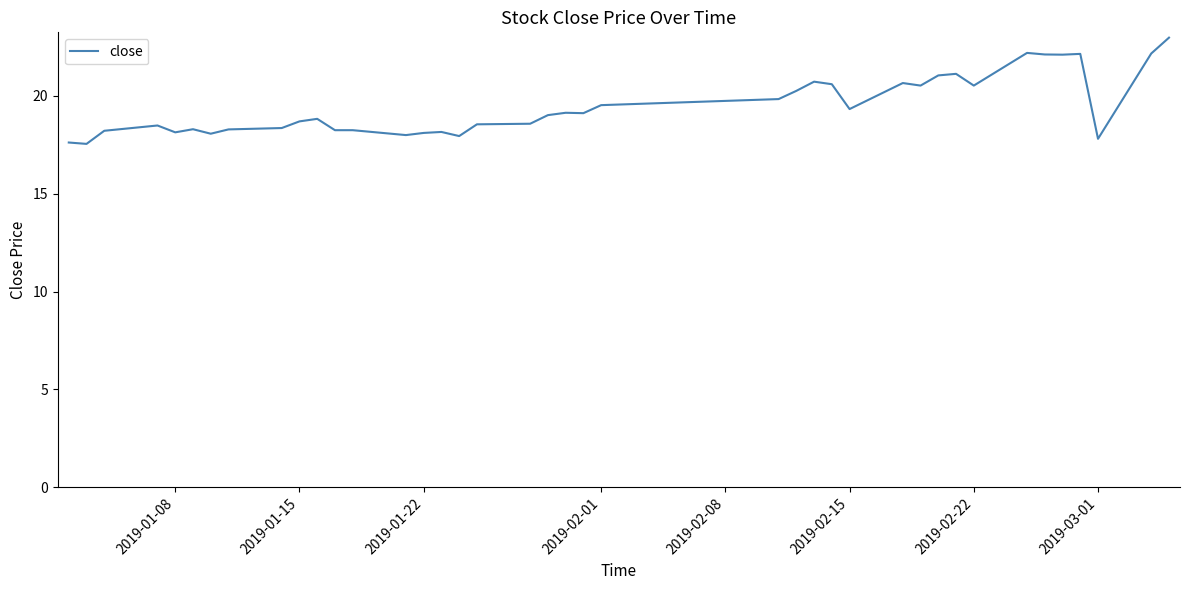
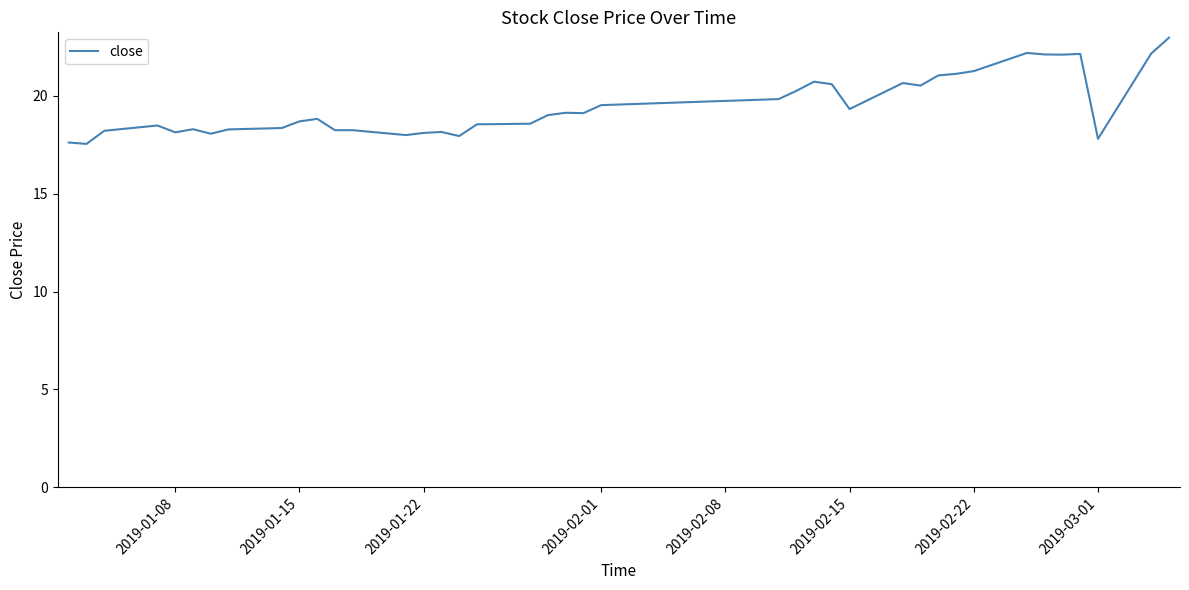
2019-02-22: 20.5 -> 21.3
